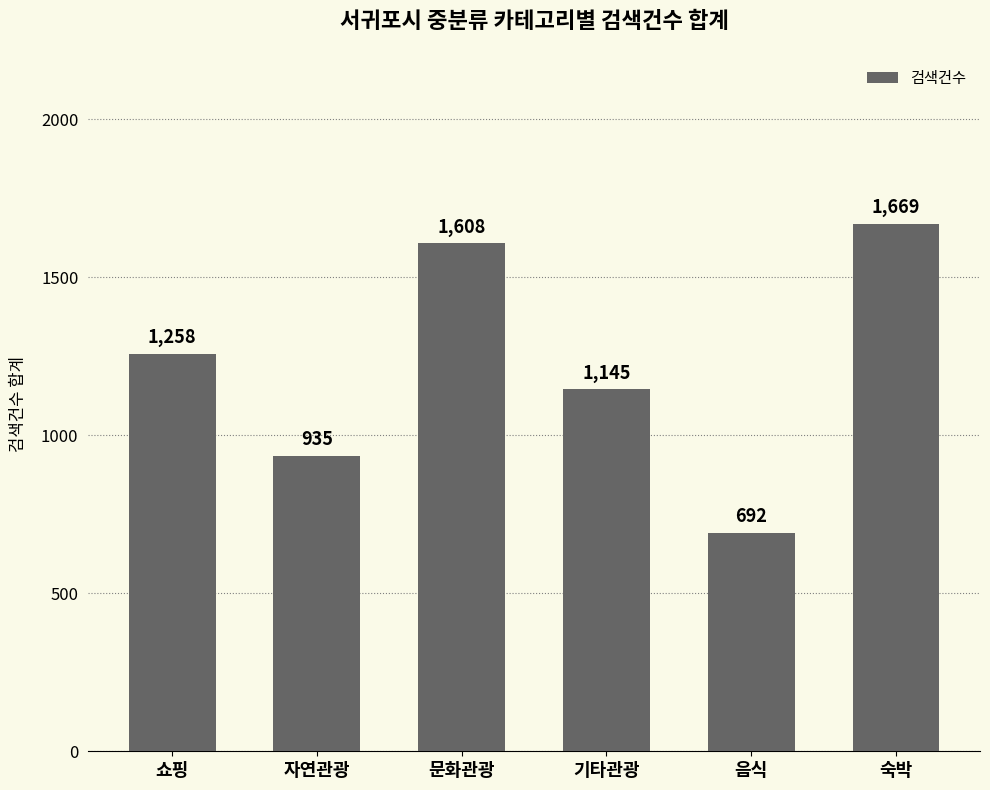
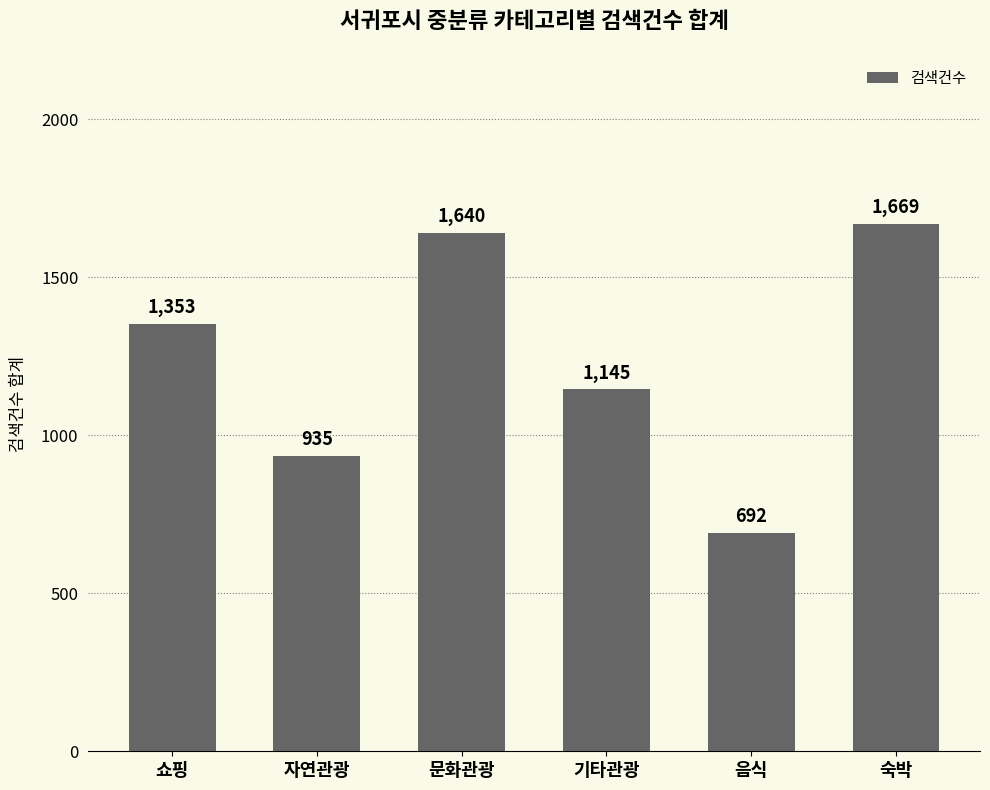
쇼핑: 1,258 -> 1,353
문화관광: 1,608 -> 1,640
